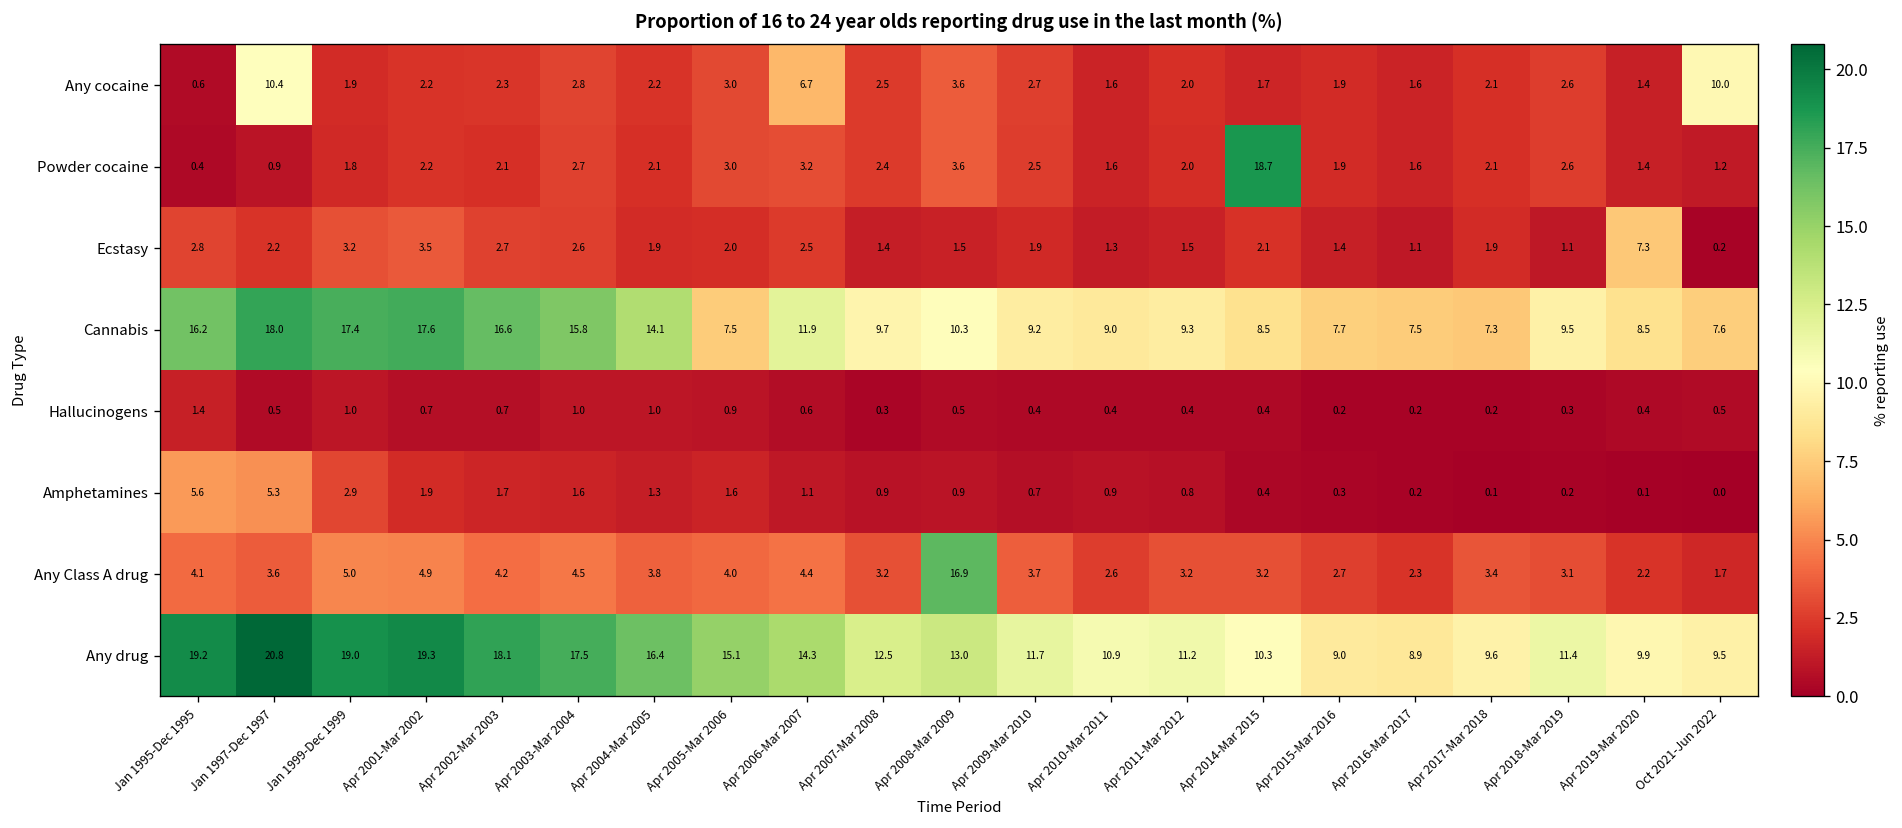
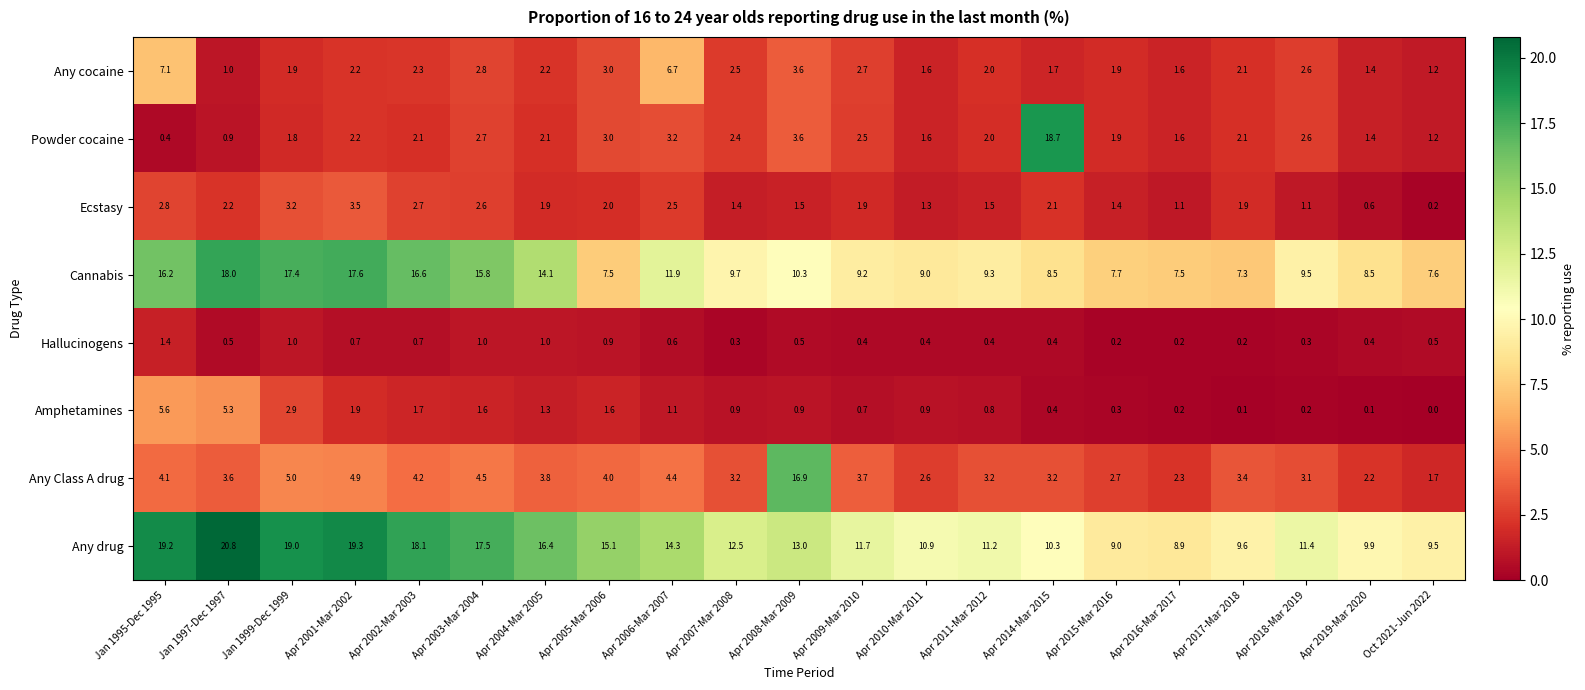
Any cocaine, Jan 1995-Dec 1995: 0.6 -> 7.1
Any cocaine, Jan 1997-Dec 1997: 10.4 -> 1.0
Any cocaine, Oct 2021-Jun 2022: 10.0 -> 1.2
Ecstasy, Apr 2019-Mar 2020: 7.3 -> 0.6
